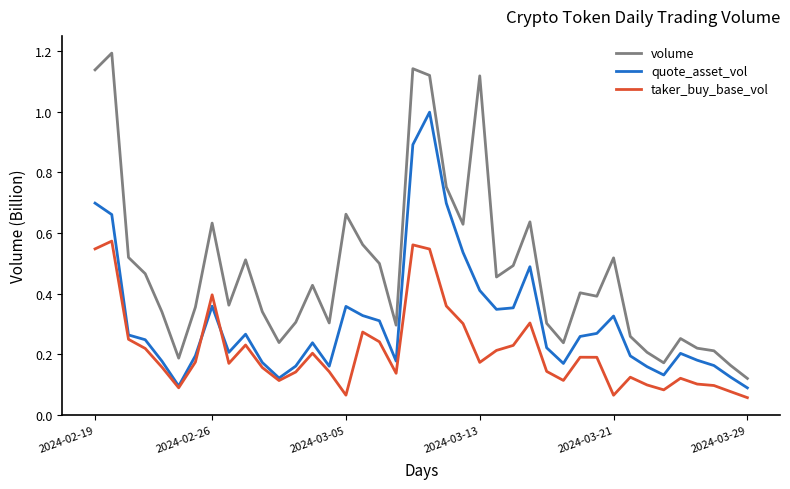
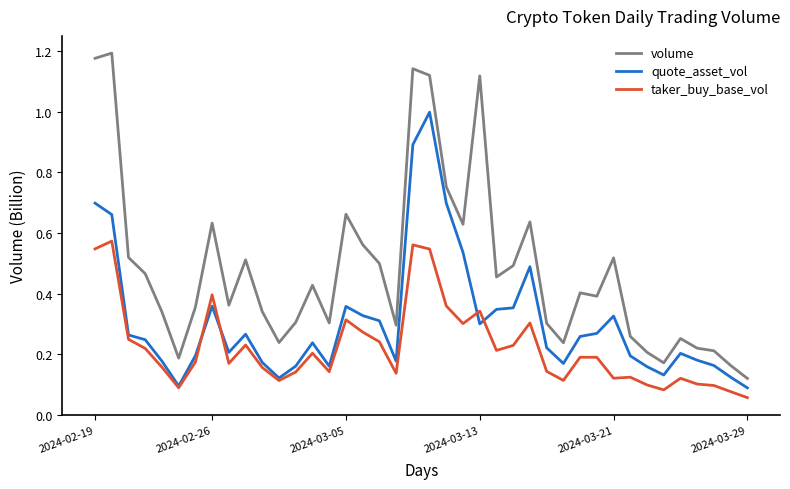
volume, 2024-02-19: 1.14 -> 1.18
taker_buy_base_vol, 2024-03-05: 0.07 -> 0.31
quote_asset_vol, 2024-03-13: 0.41 -> 0.30
taker_buy_base_vol, 2024-03-13: 0.17 -> 0.34
taker_buy_base_vol, 2024-03-21: 0.06 -> 0.12
